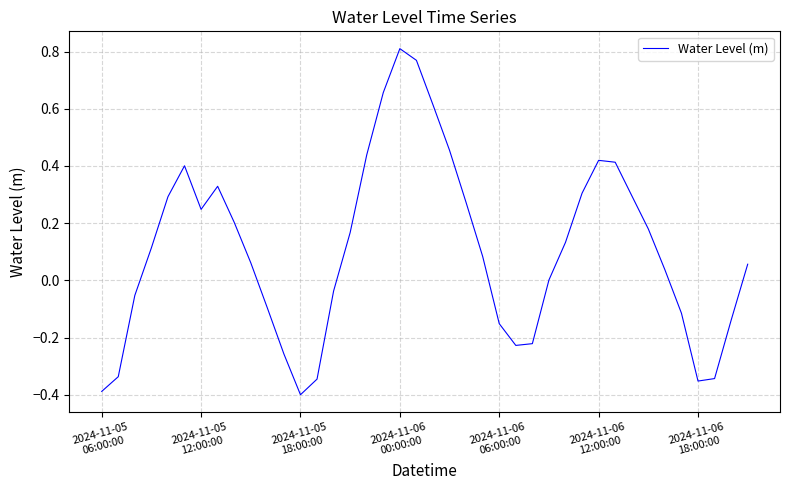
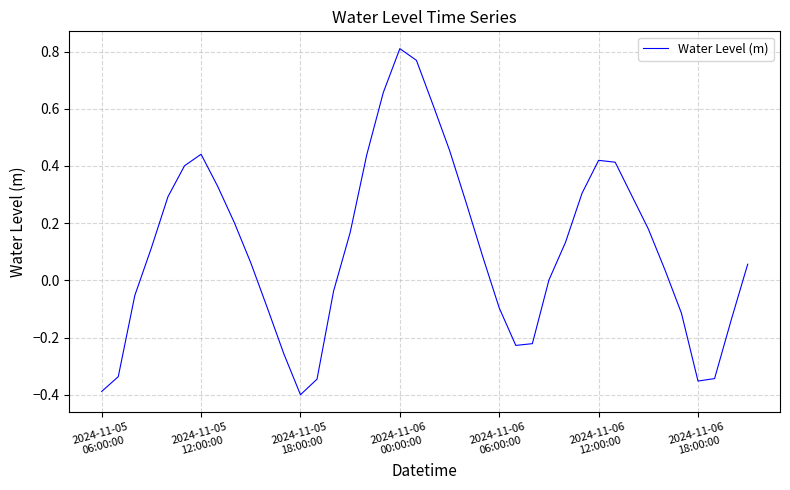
2024-11-05 12:00:00: 0.25 -> 0.44
2024-11-06 06:00:00: -0.15 -> -0.10
